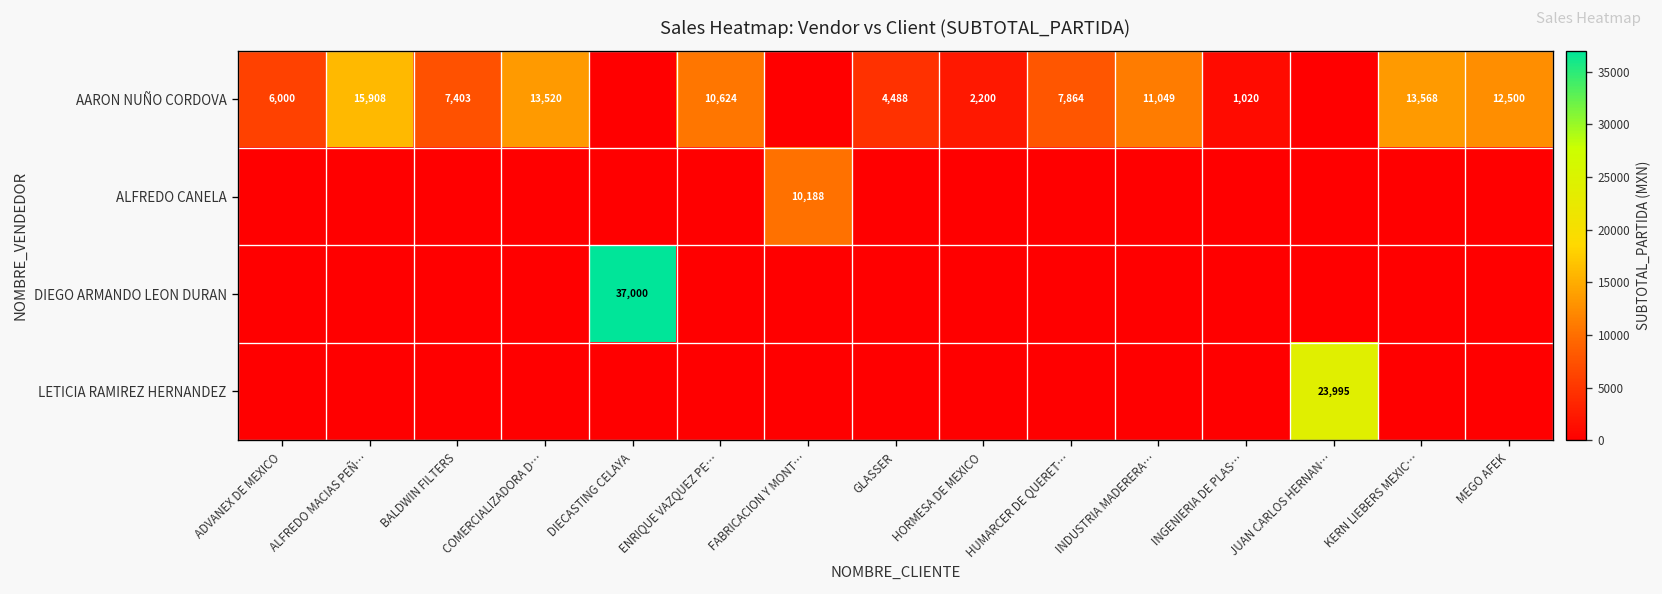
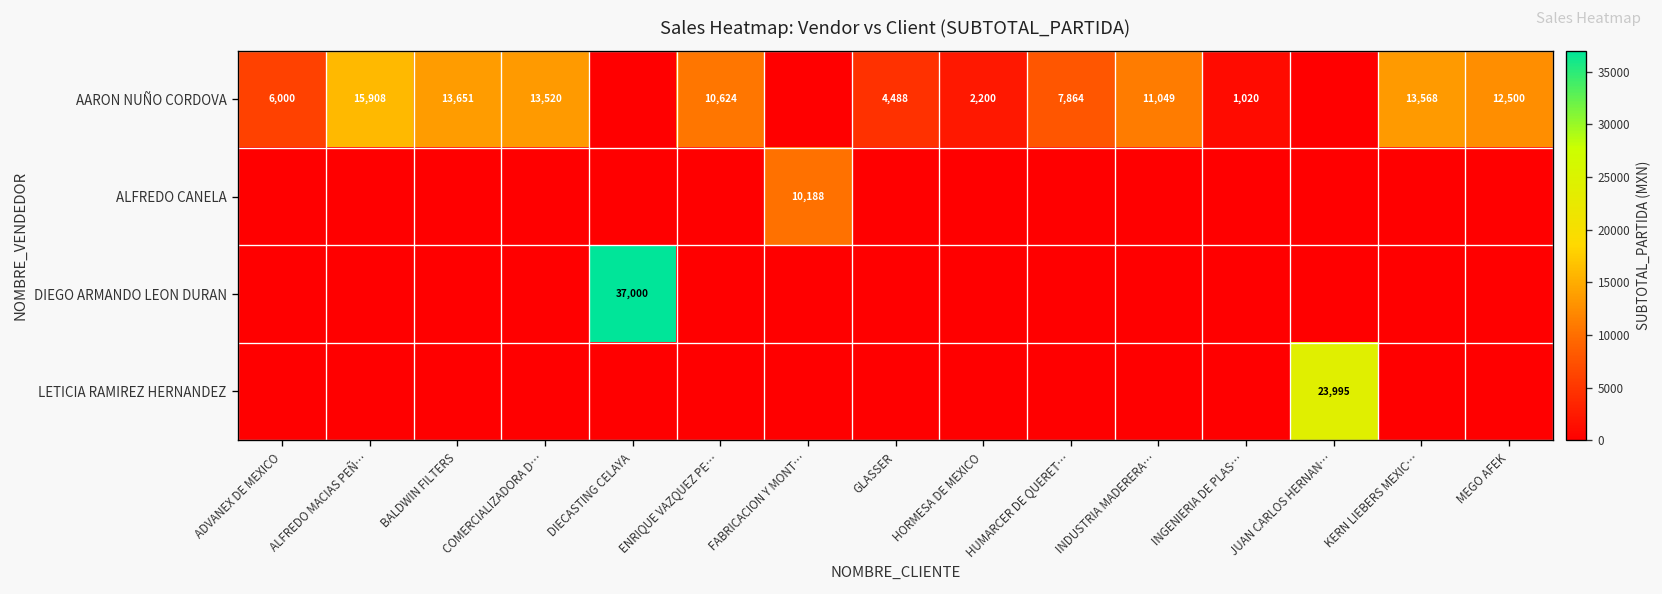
AARON NUÑO CORDOVA, BALDWIN FILTERS: 7,403 -> 13,651
